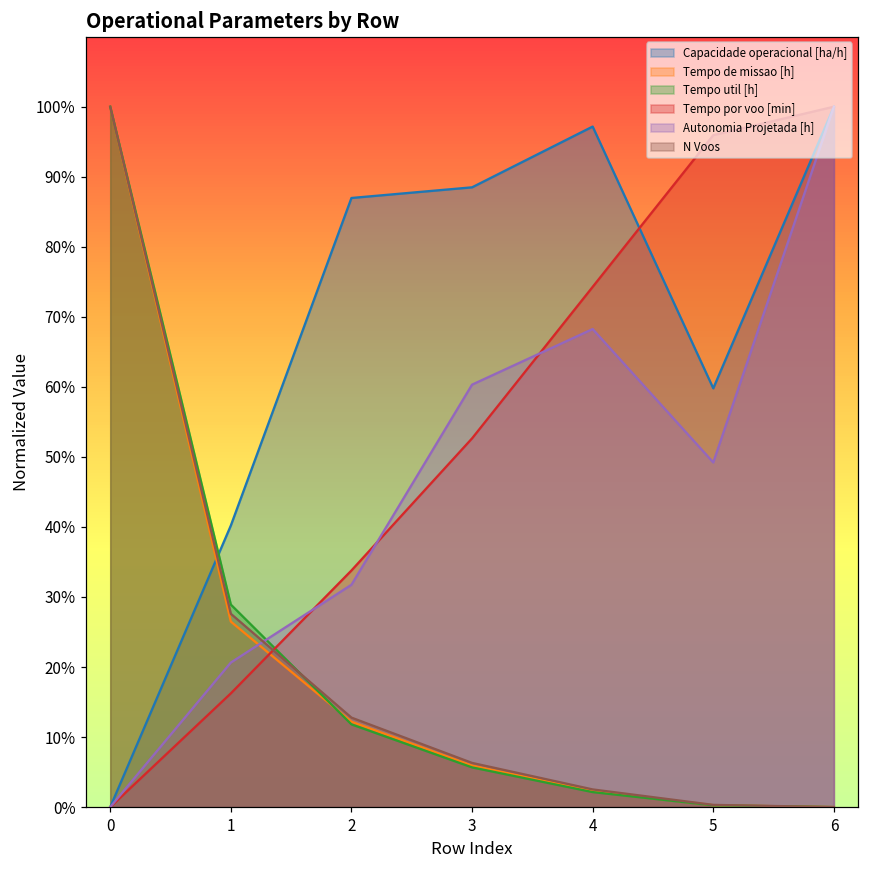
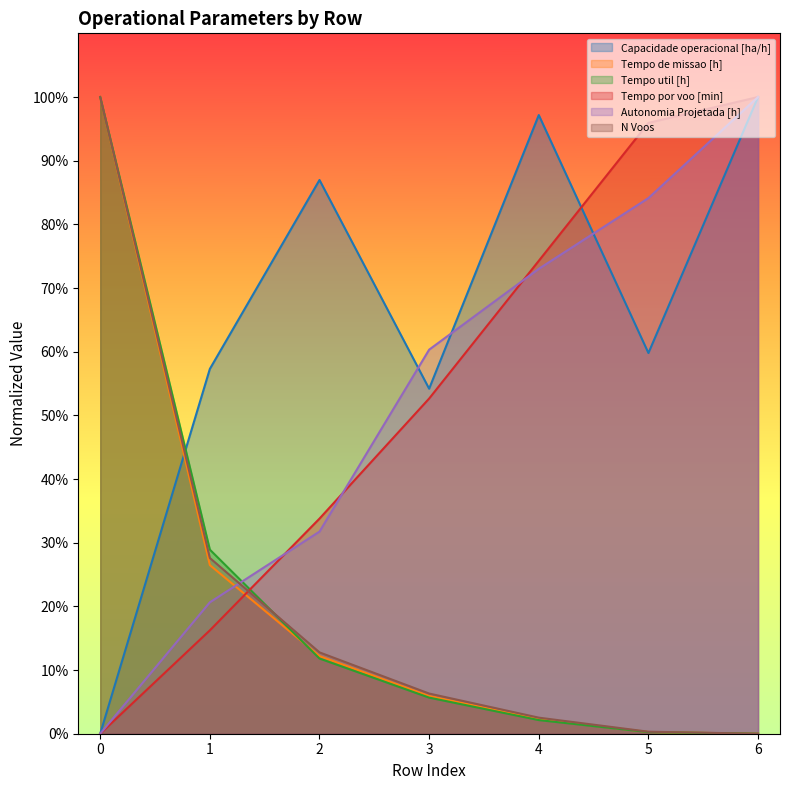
Capacidade operacional [ha/h], 1: 40% -> 57%
Capacidade operacional [ha/h], 3: 88% -> 54%
Autonomia Projetada [h], 4: 68% -> 73%
Autonomia Projetada [h], 5: 49% -> 84%
